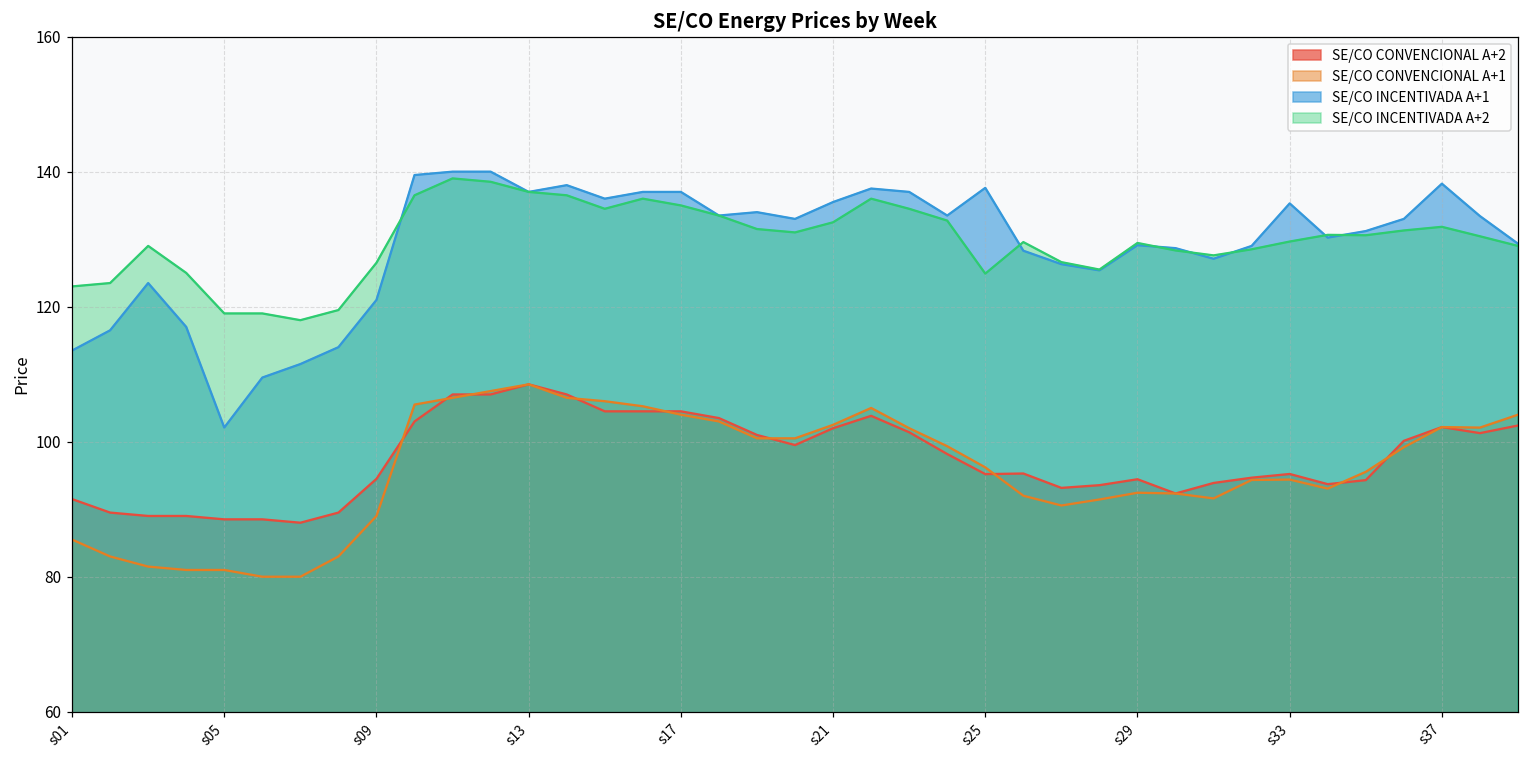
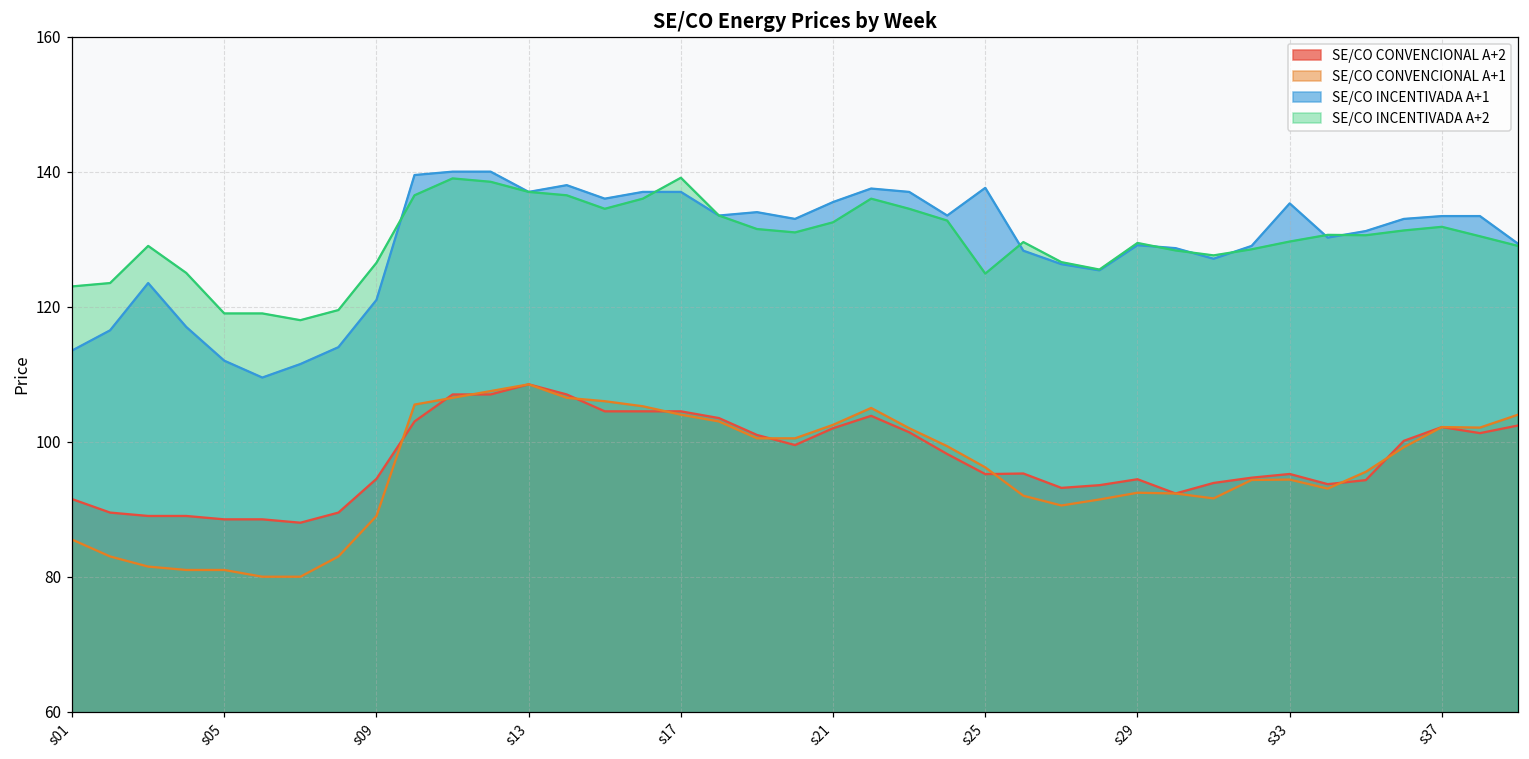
SE/CO INCENTIVADA A+1, s05: 102 -> 112
SE/CO INCENTIVADA A+2, s17: 135 -> 139
SE/CO INCENTIVADA A+1, s37: 138 -> 133
